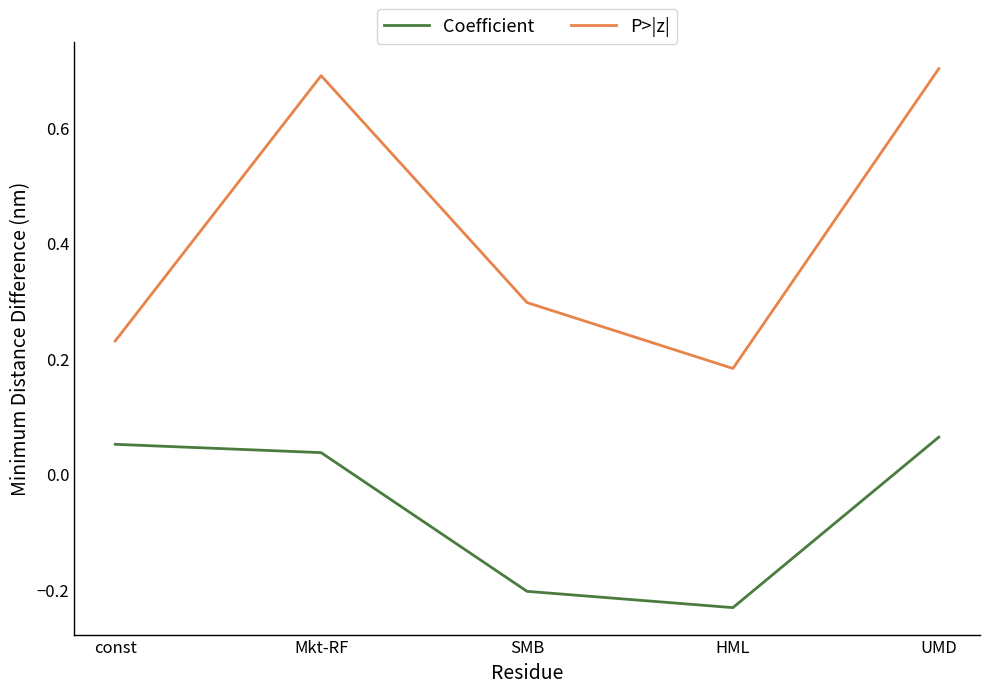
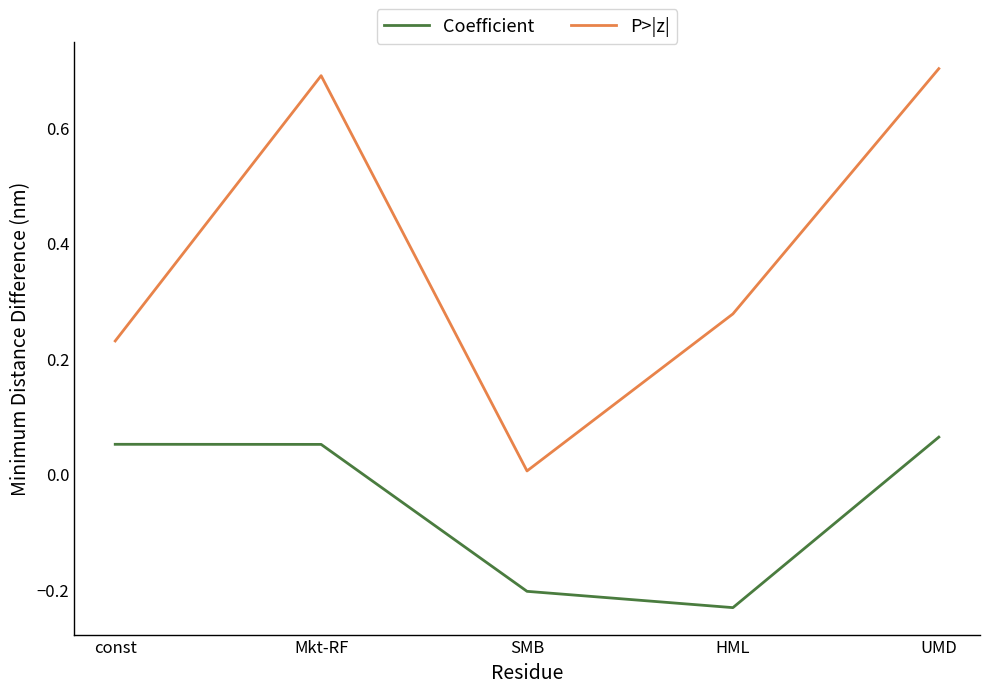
Coefficient, Mkt-RF: 0.04 -> 0.05
P>|z|, SMB: 0.30 -> 0.01
P>|z|, HML: 0.18 -> 0.28
